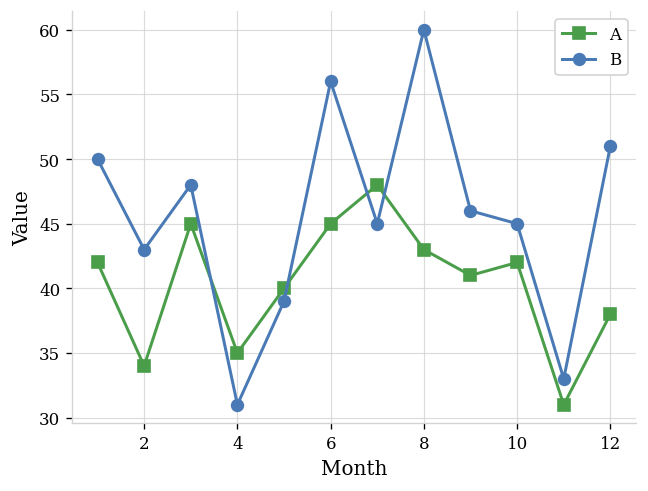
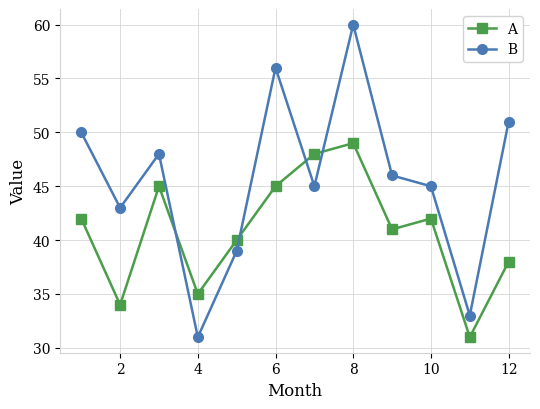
A, 8: 43 -> 49
